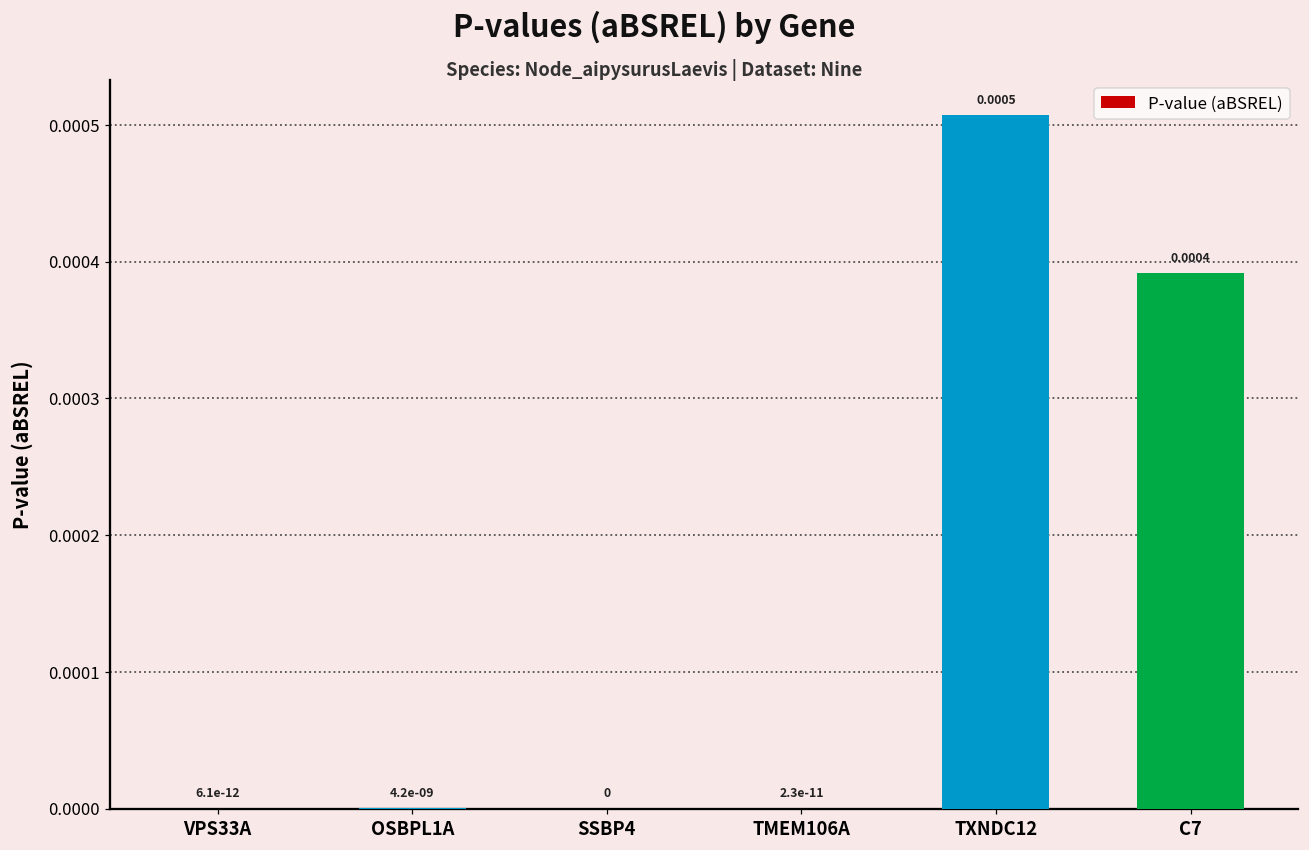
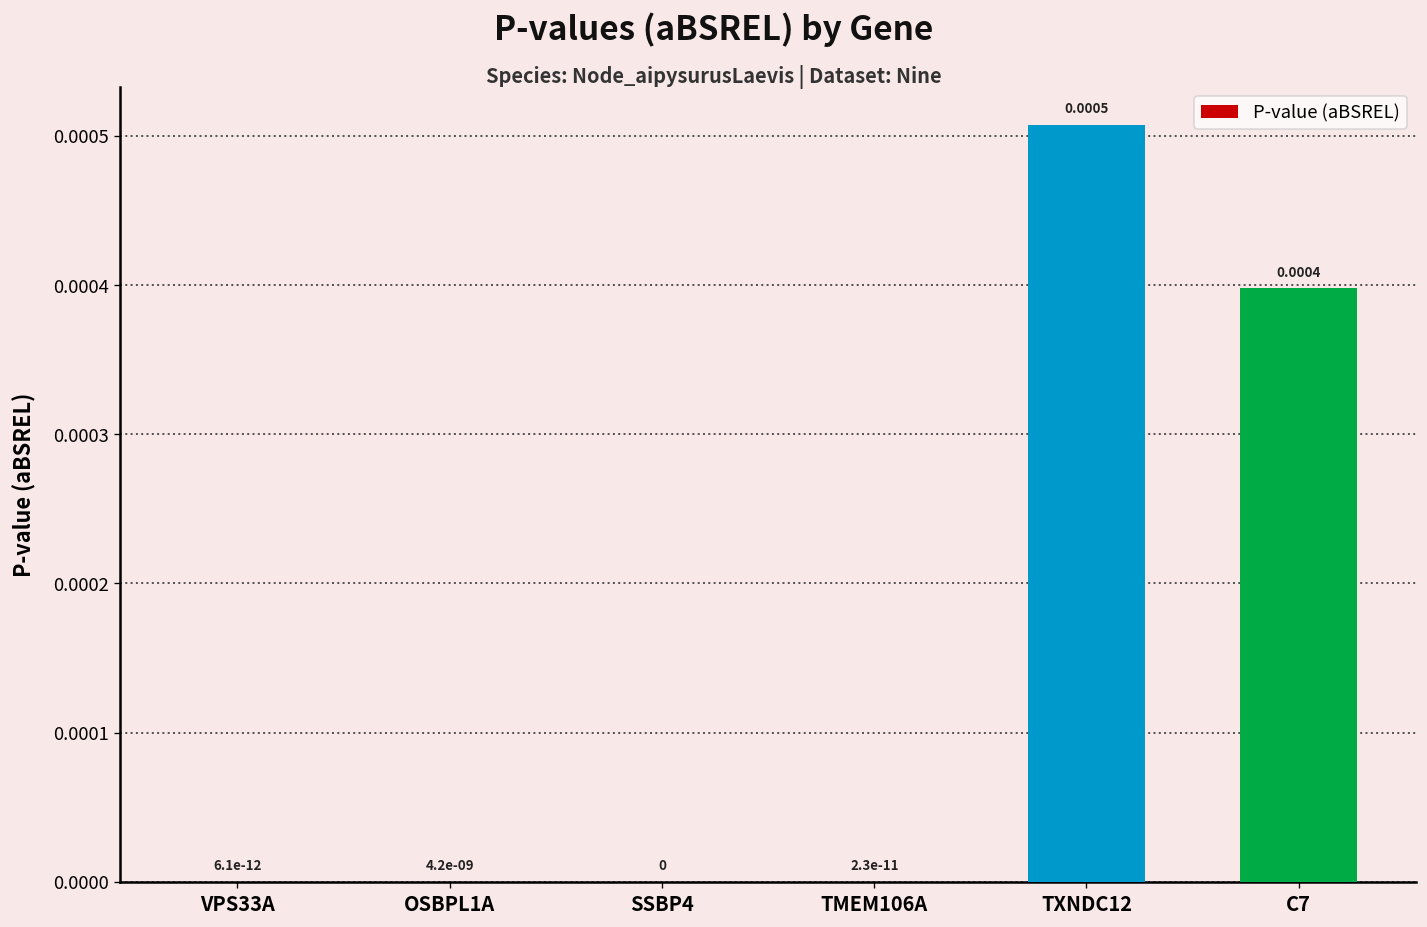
C7: 0.000391 -> 0.000398
